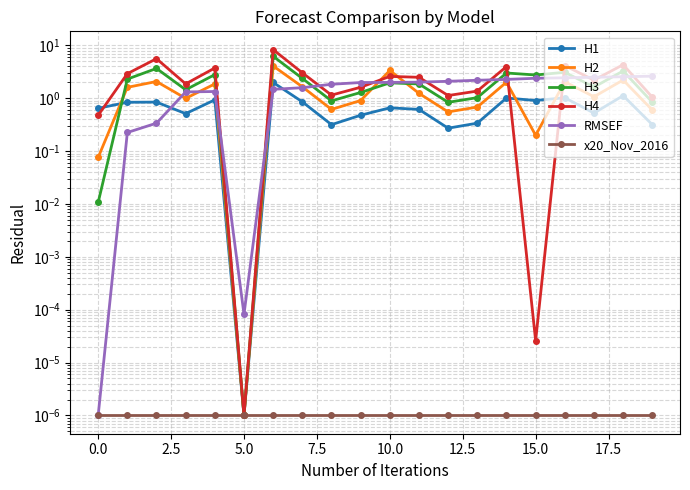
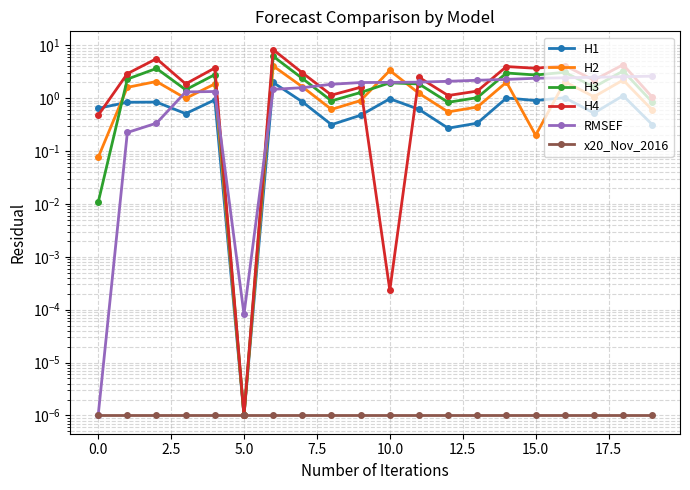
H1, 10.0: 0.7 -> 1.0
H4, 10.0: 3 -> 0.0002
H4, 15.0: 0.00003 -> 4
